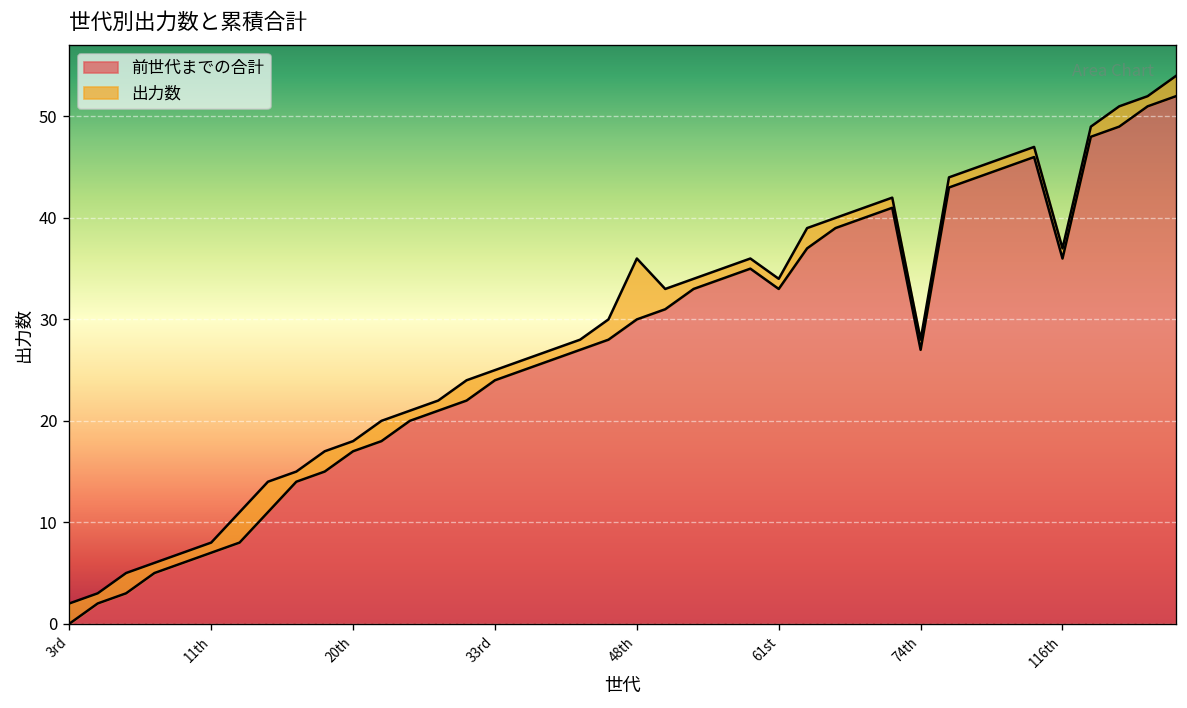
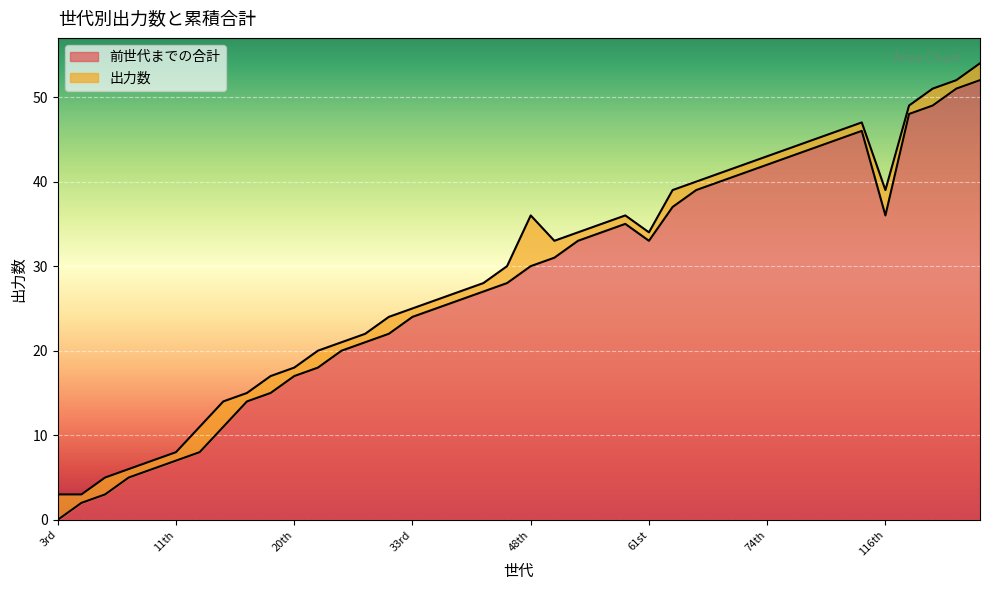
出力数, 3rd: 2 -> 3
前世代までの合計, 74th: 27 -> 42
出力数, 116th: 1 -> 3
